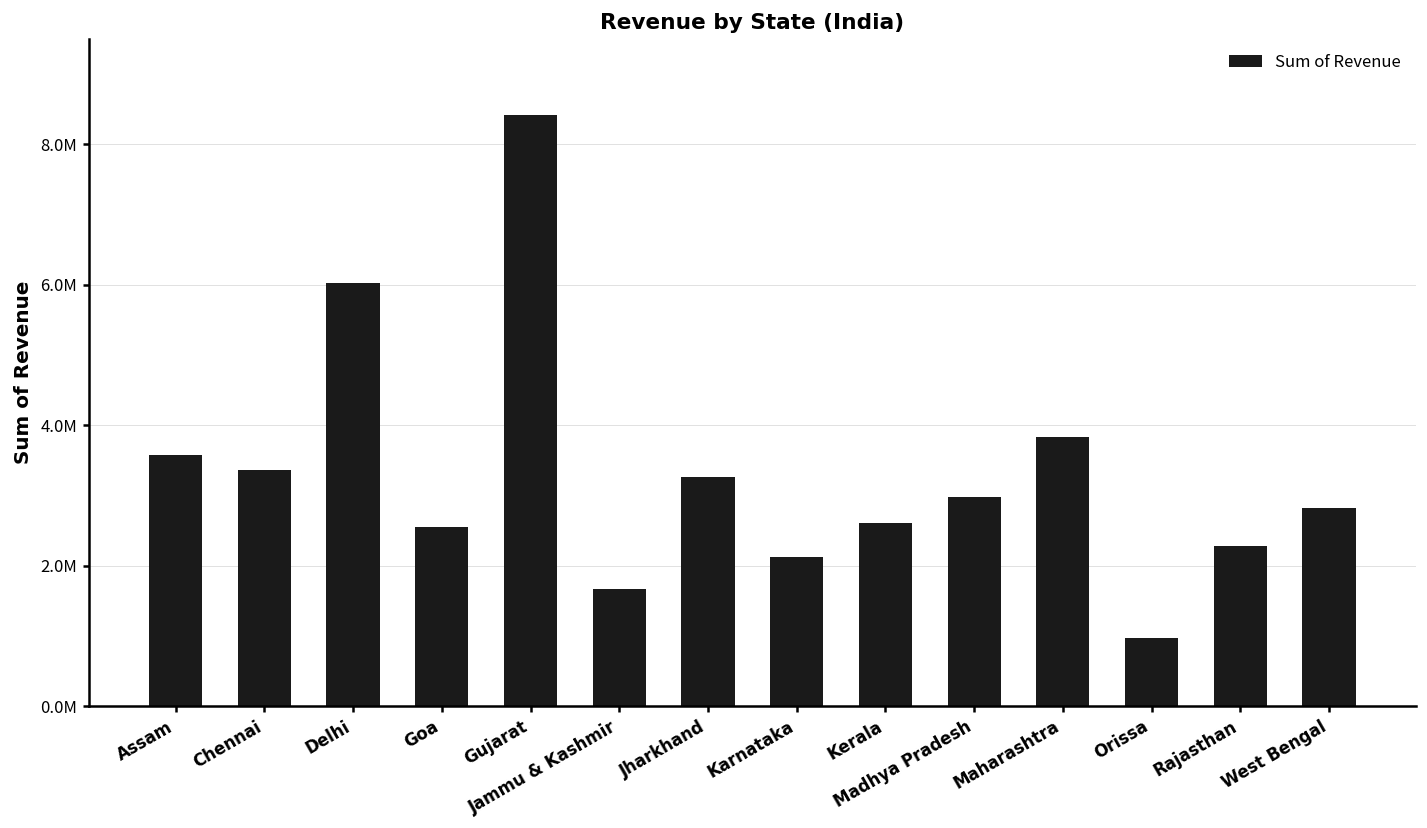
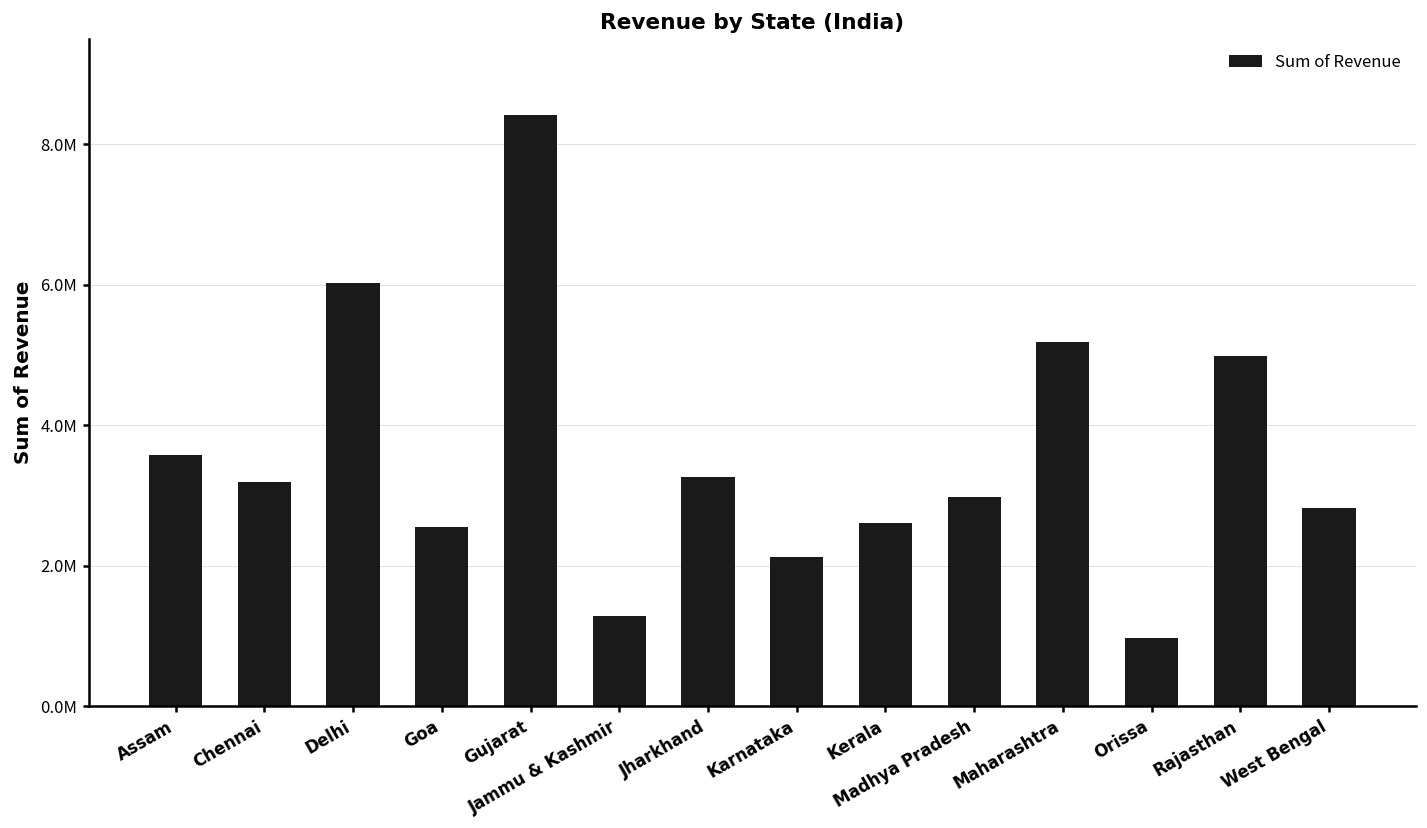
Chennai: 3400000 -> 3200000
Jammu & Kashmir: 1700000 -> 1300000
Maharashtra: 3800000 -> 5200000
Rajasthan: 2300000 -> 5000000
